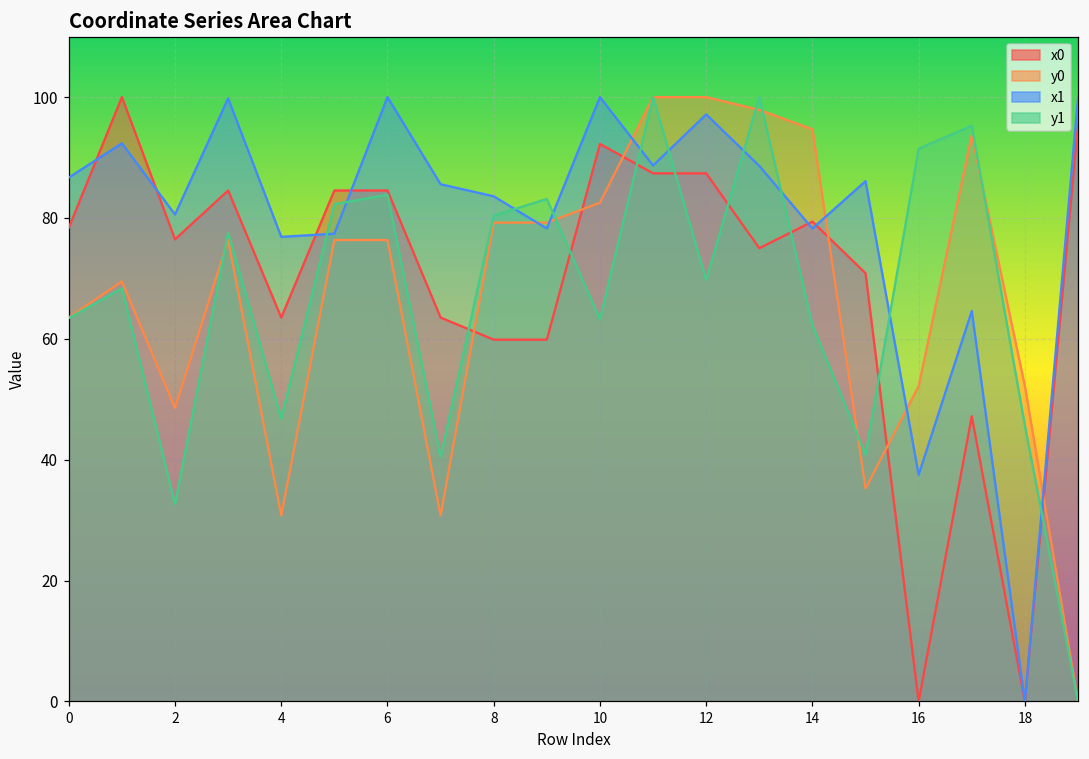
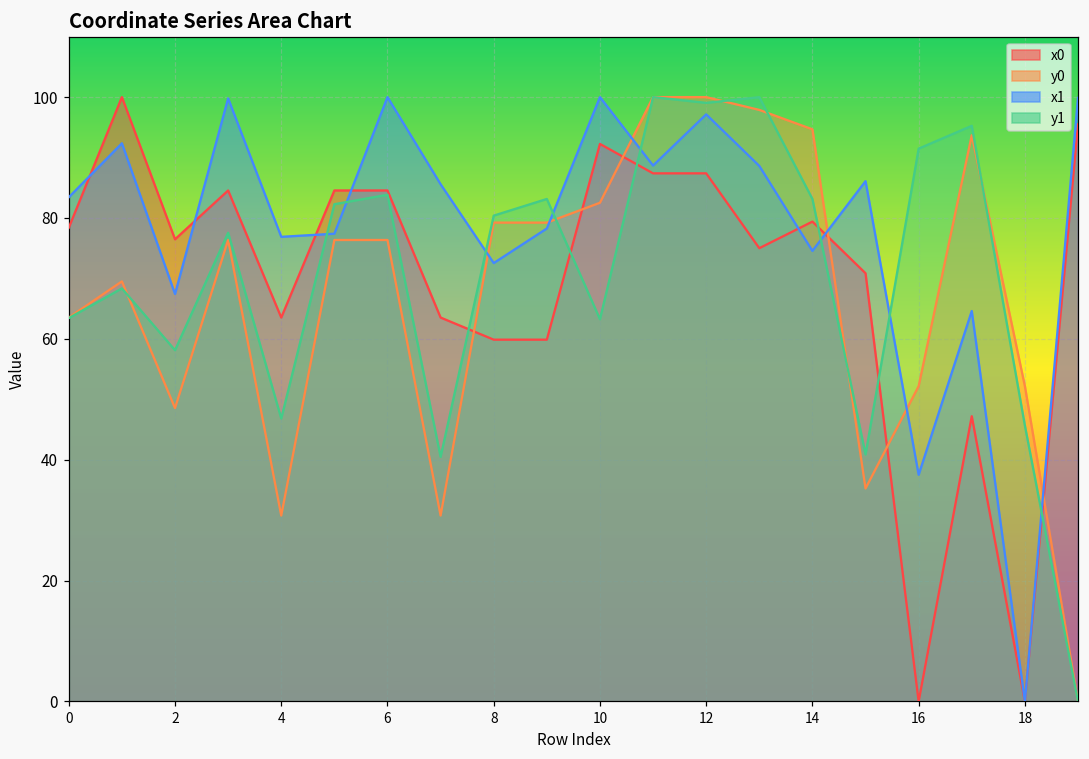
x1, 0: 87 -> 83
x1, 2: 81 -> 67
y1, 2: 33 -> 58
x1, 8: 84 -> 73
y1, 12: 70 -> 99
x1, 14: 78 -> 75
y1, 14: 62 -> 83
